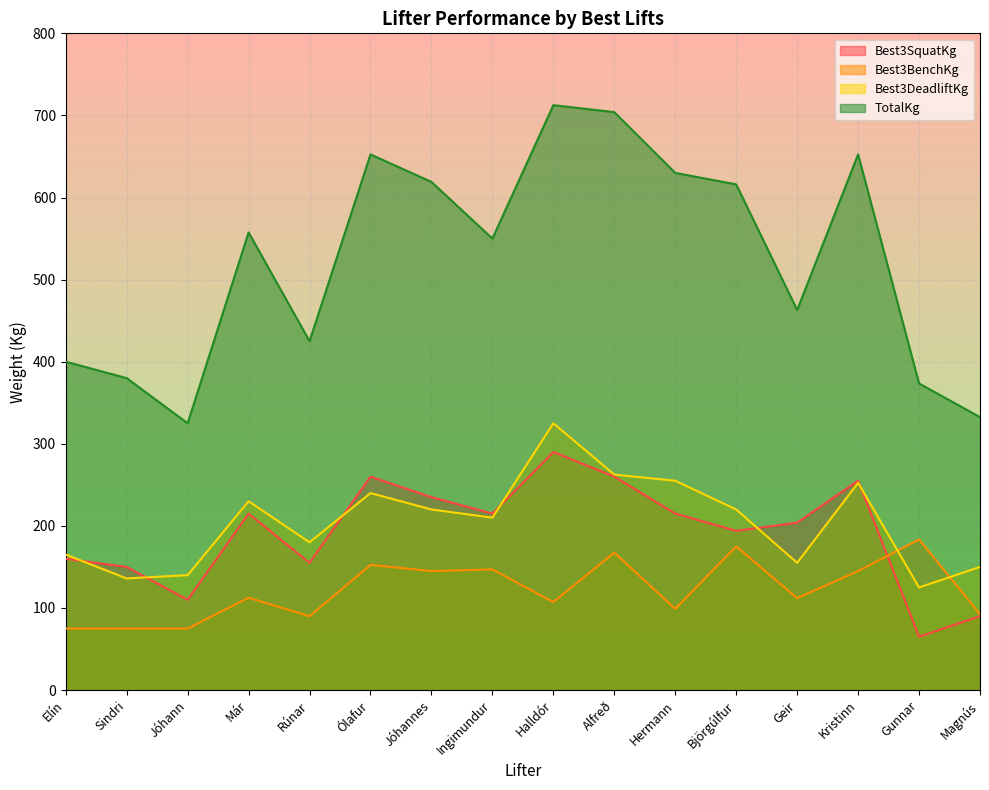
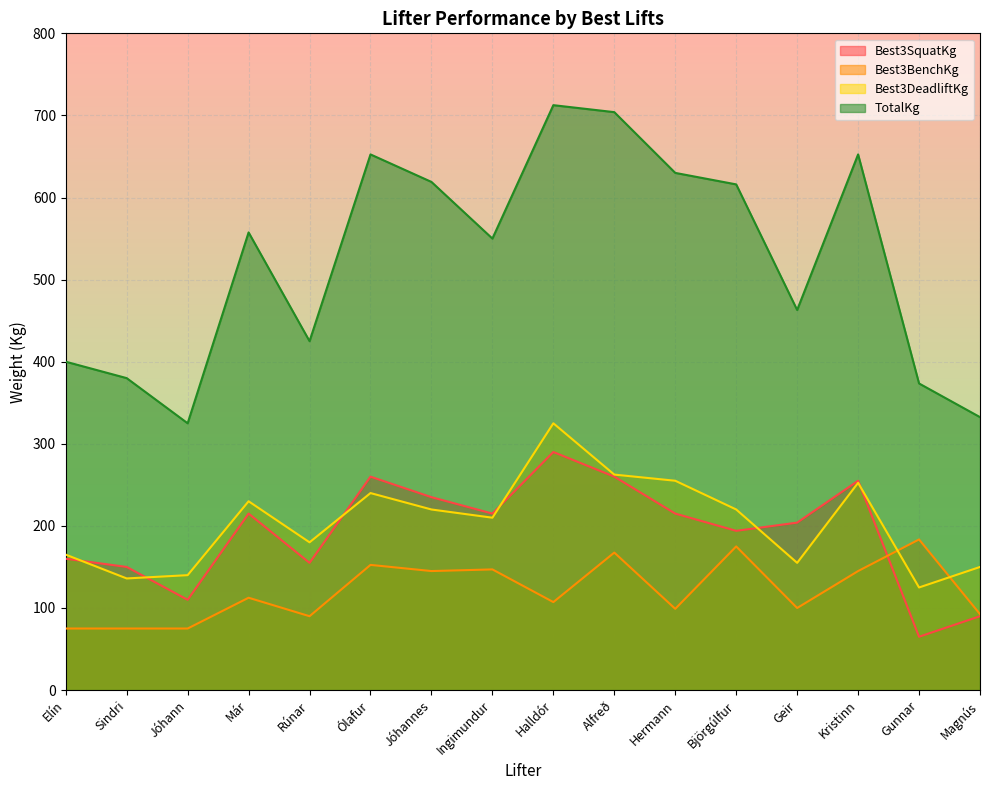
Best3BenchKg, Geir: 110 -> 100
